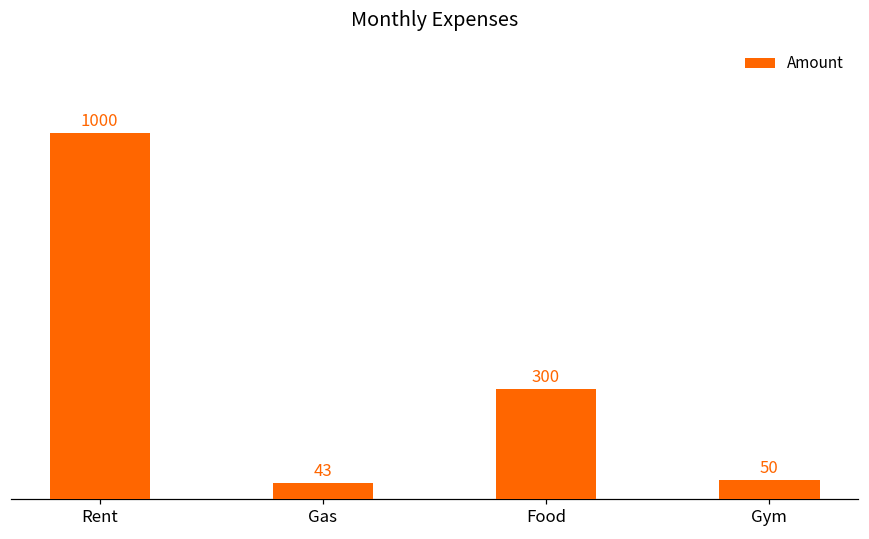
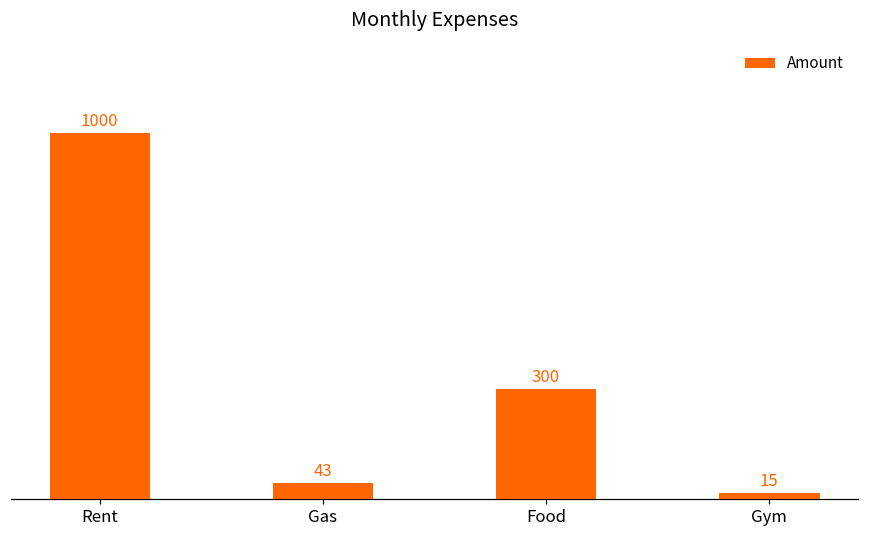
Gym: 50 -> 15
